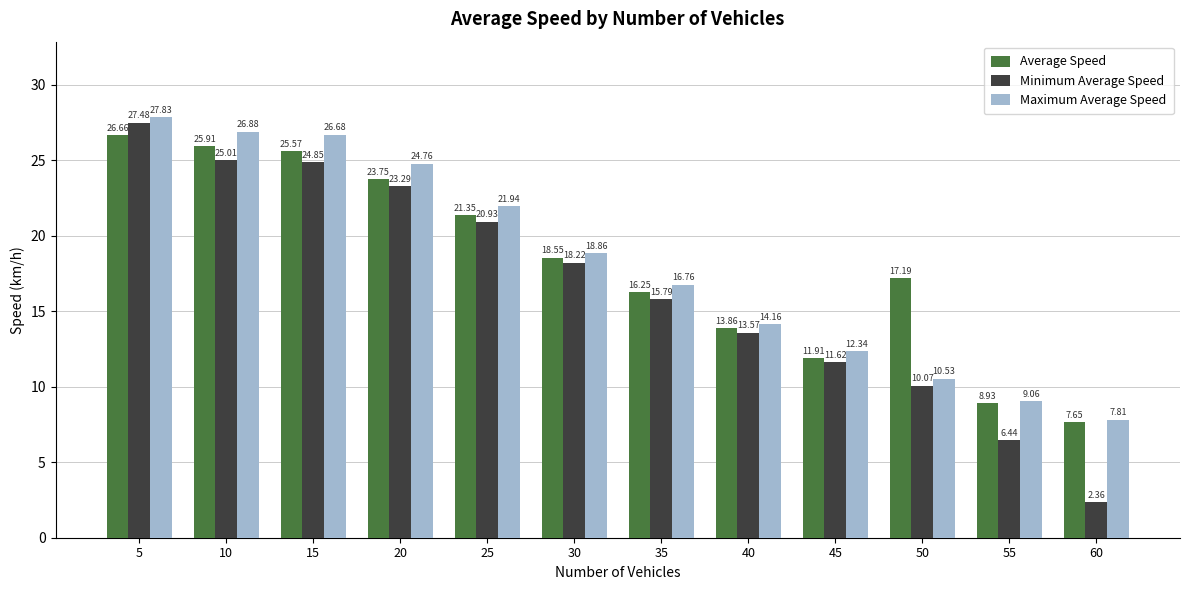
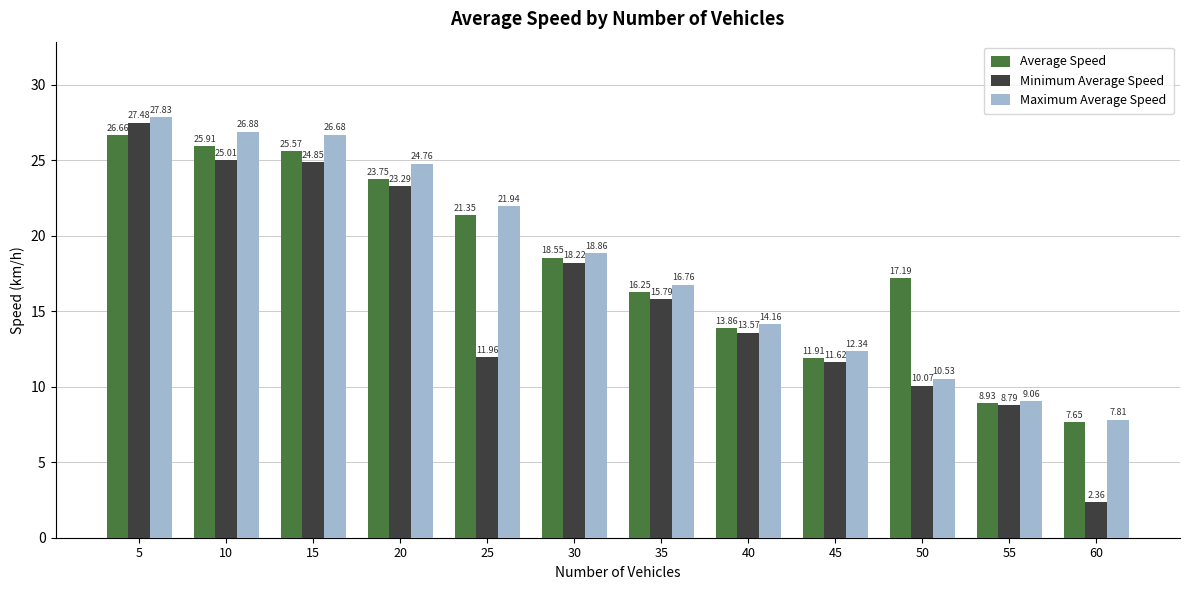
Minimum Average Speed, 25: 20.93 -> 11.96
Minimum Average Speed, 55: 6.44 -> 8.79
